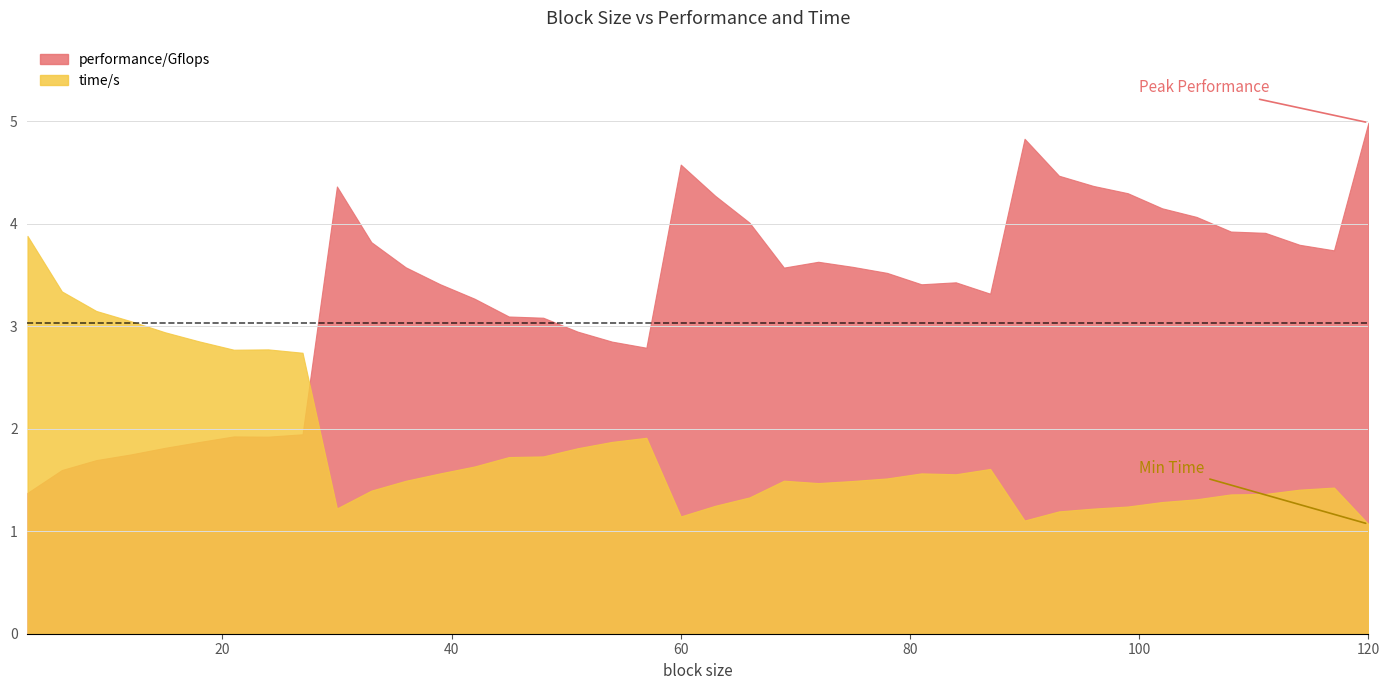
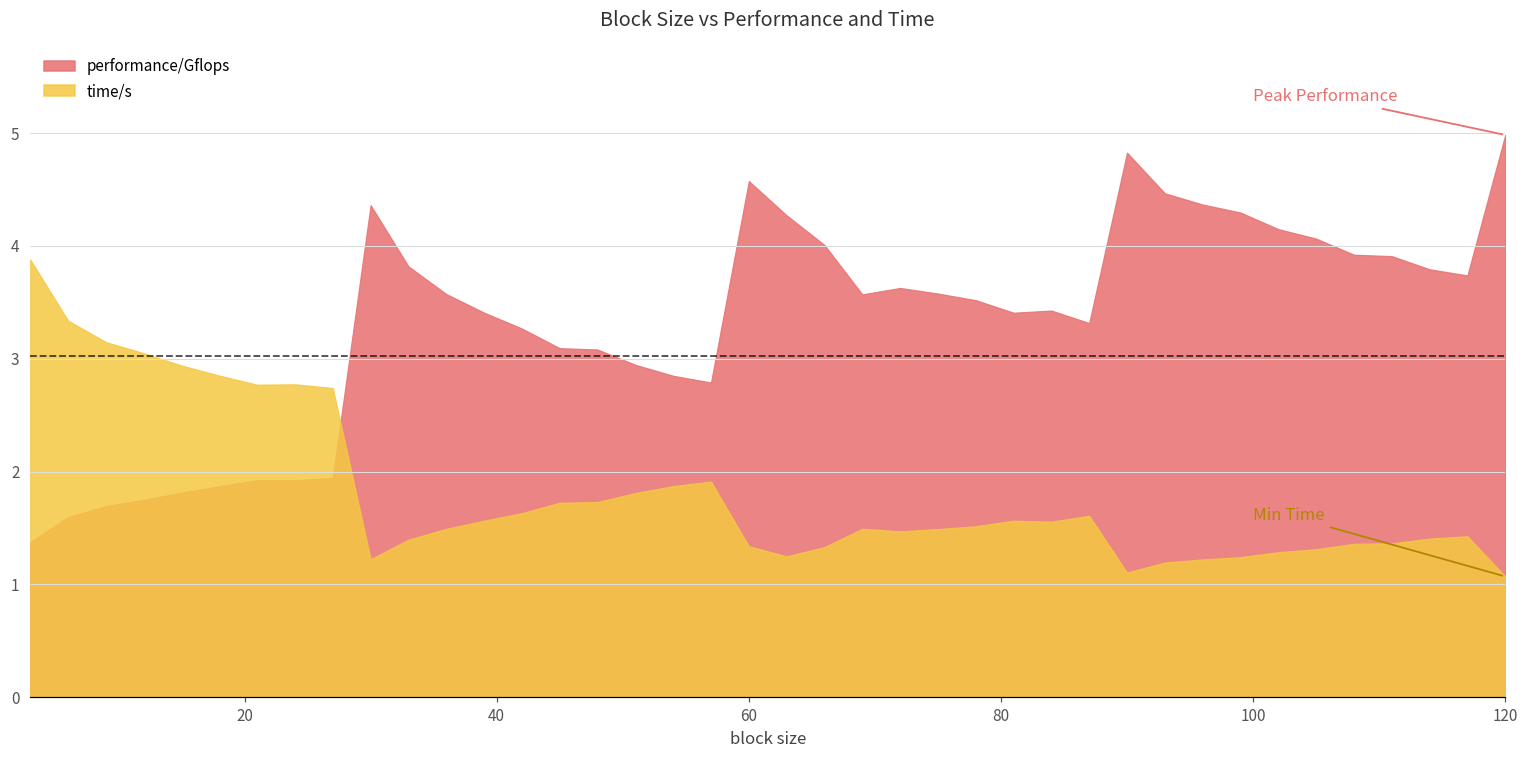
time/s, 60: 1.14 -> 1.34
